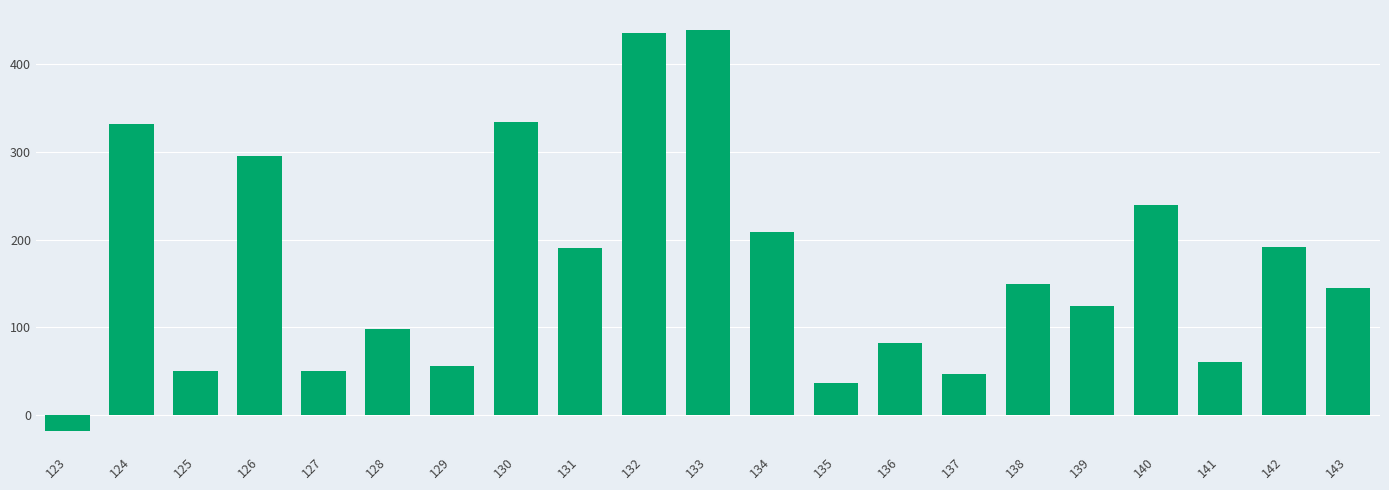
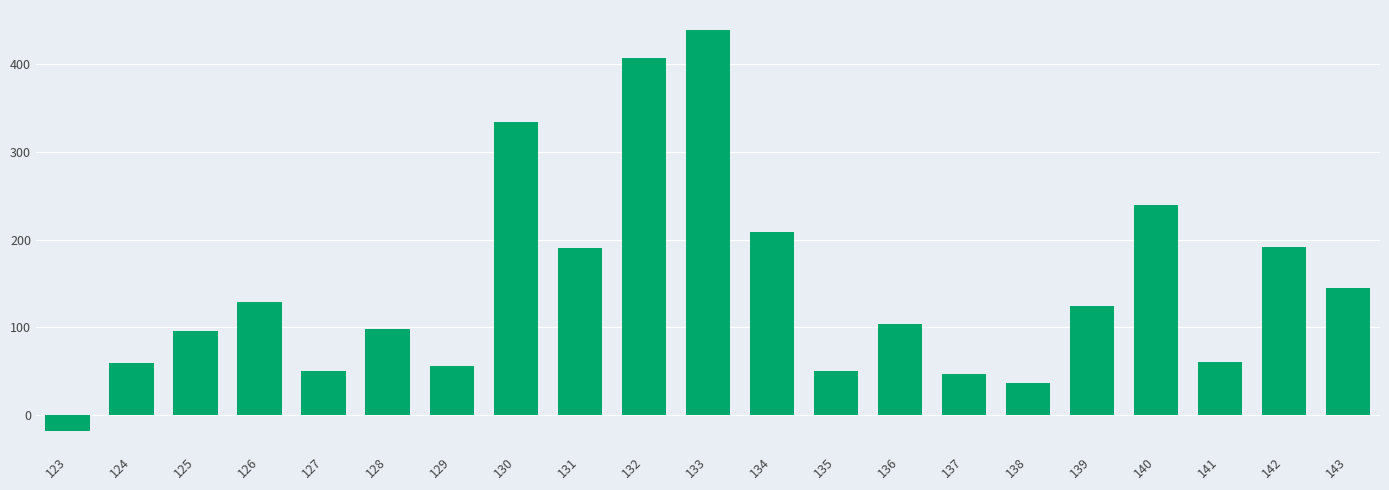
124: 330 -> 60
125: 50 -> 100
126: 300 -> 130
132: 440 -> 410
135: 40 -> 50
136: 80 -> 100
138: 150 -> 40
